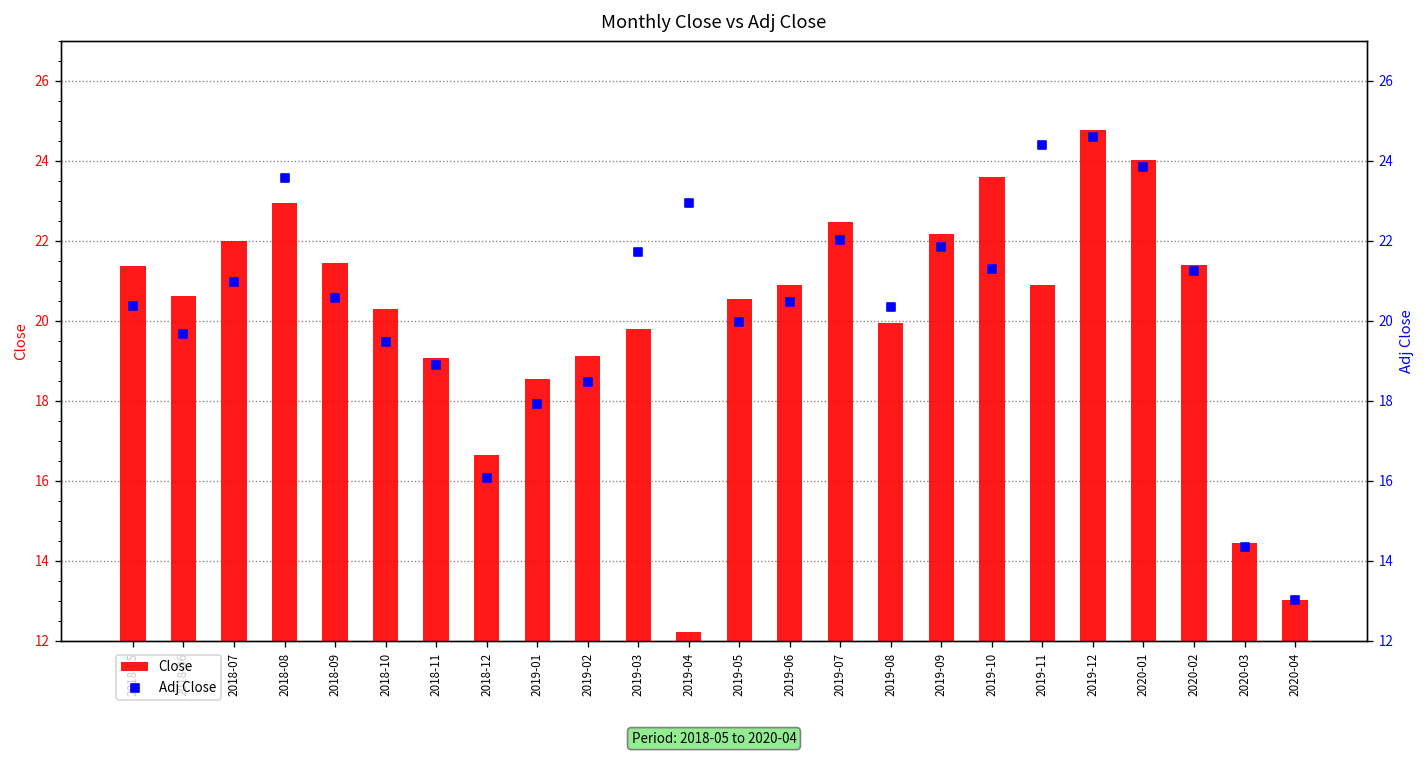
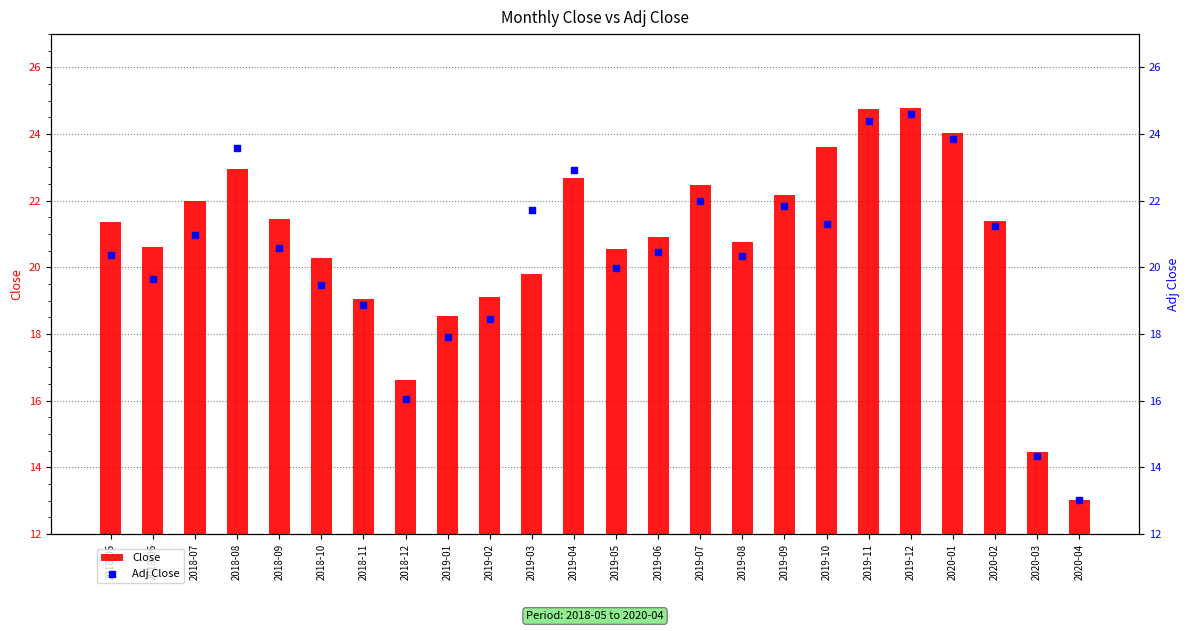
Close, 2019-04: 12.2 -> 22.7
Close, 2019-08: 19.9 -> 20.8
Close, 2019-11: 20.9 -> 24.7
